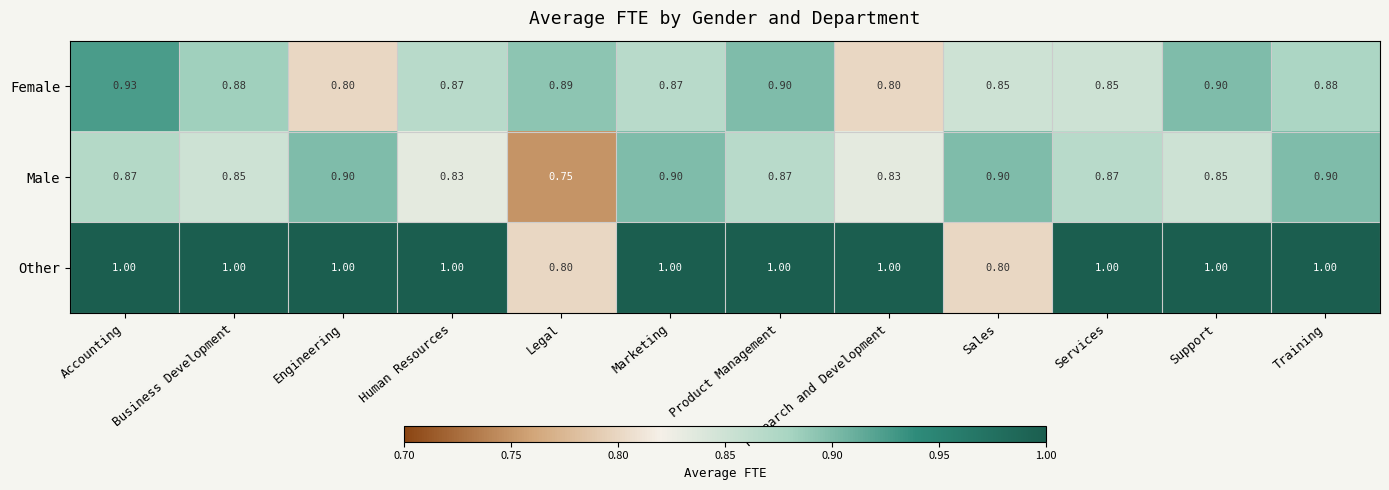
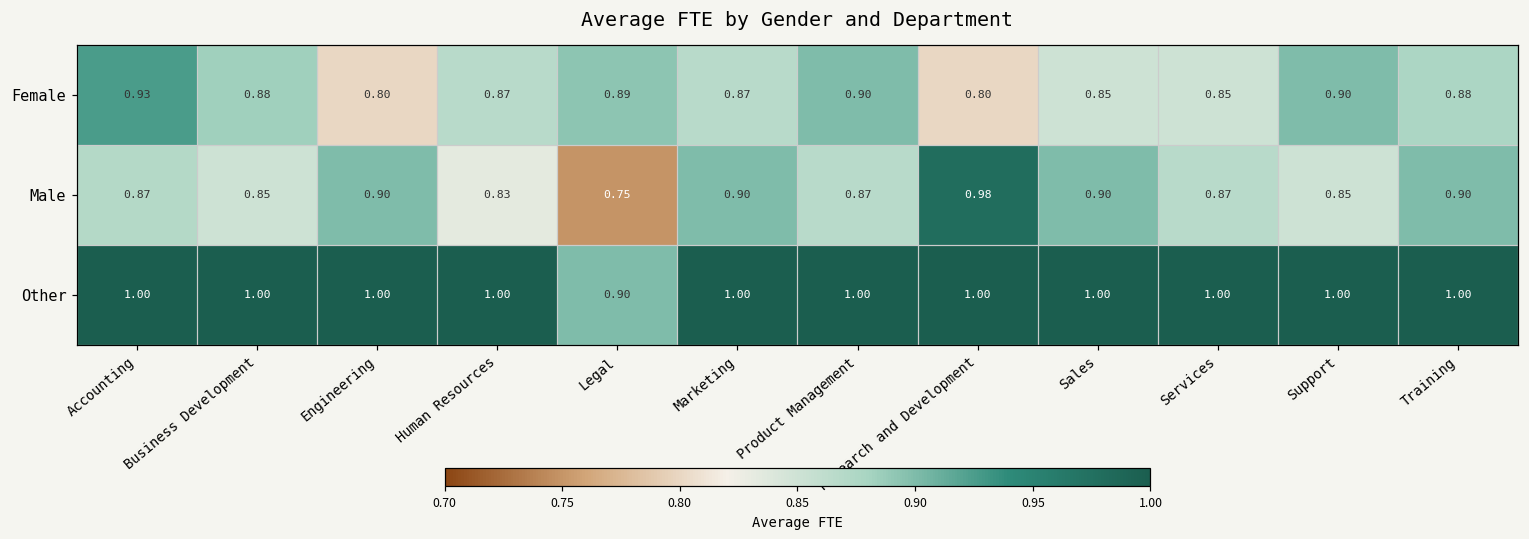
Male, Research and Development: 0.83 -> 0.98
Other, Legal: 0.80 -> 0.90
Other, Sales: 0.80 -> 1.00
